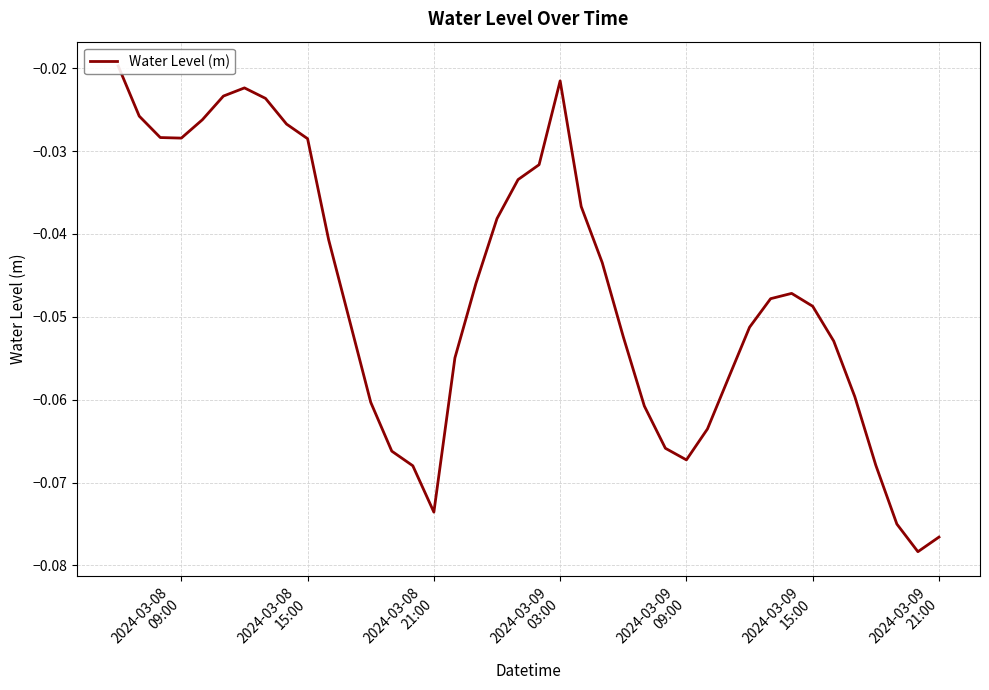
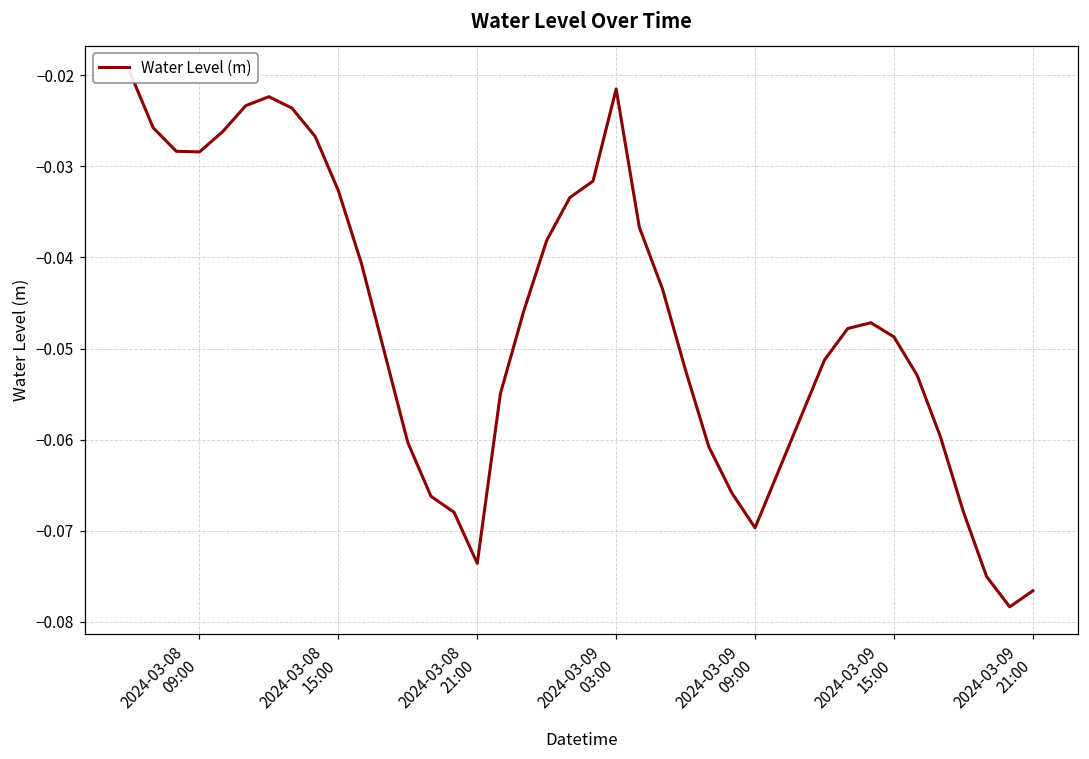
2024-03-08 15:00: -0.029 -> -0.033
2024-03-09 09:00: -0.067 -> -0.070
